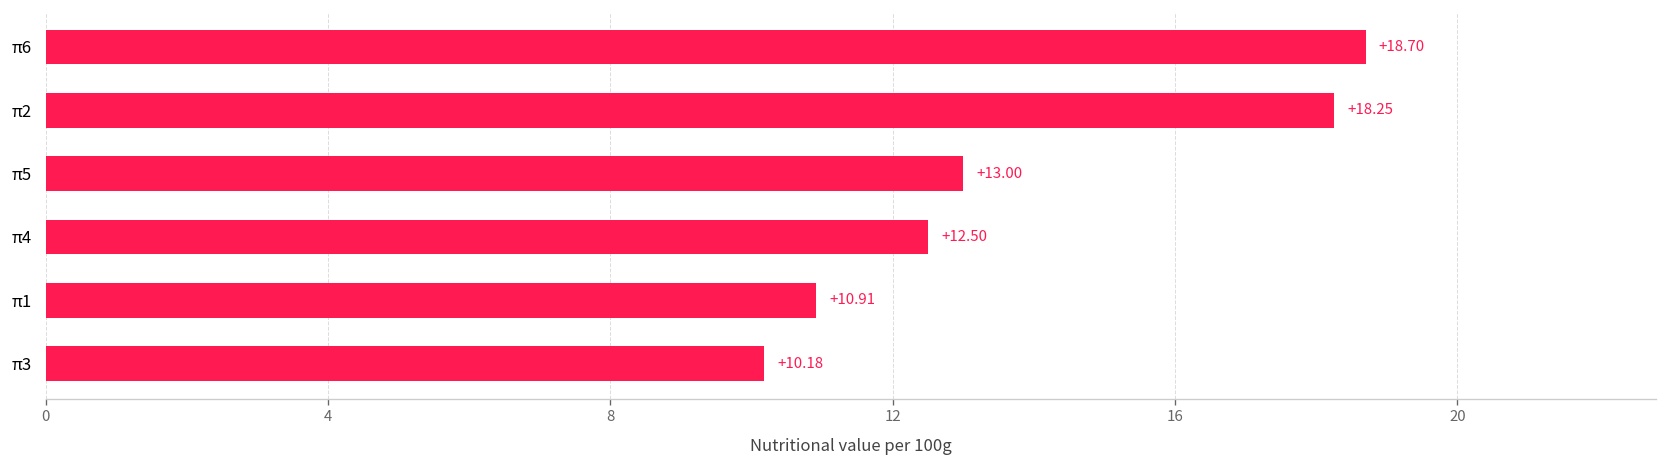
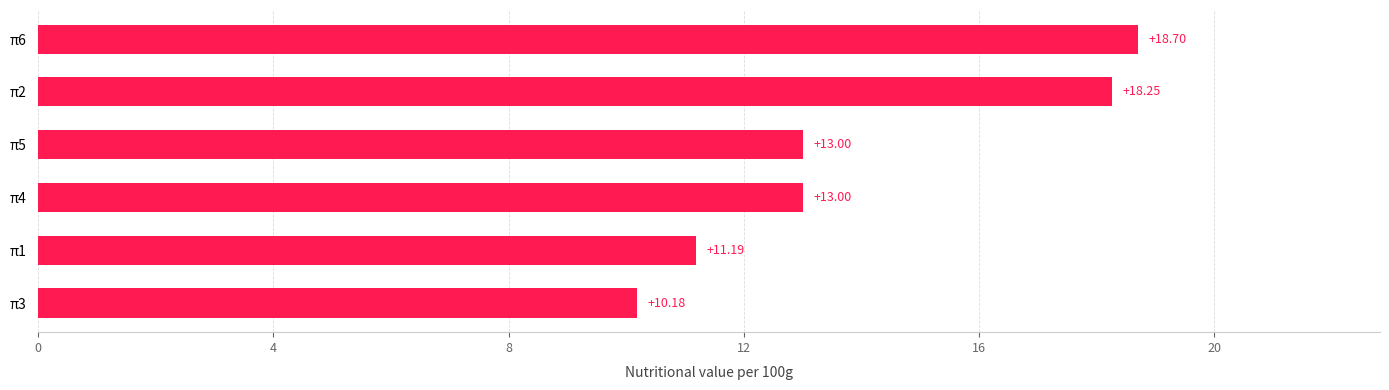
π4: +12.50 -> +13.00
π1: +10.91 -> +11.19
